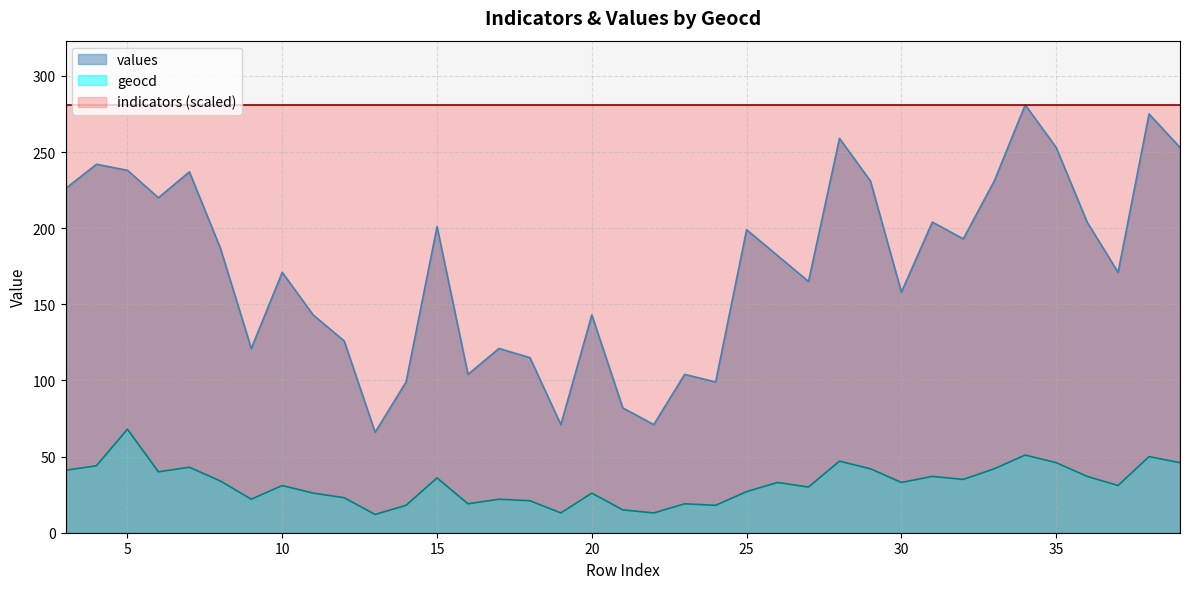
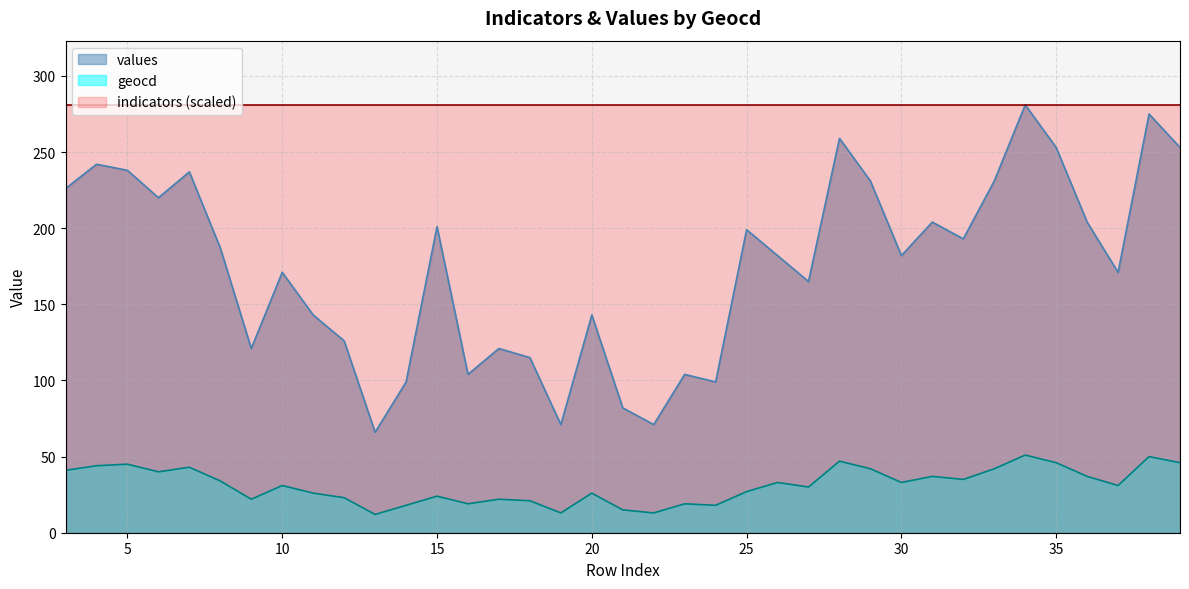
geocd, 5: 68 -> 45
geocd, 15: 36 -> 24
values, 30: 158 -> 182
